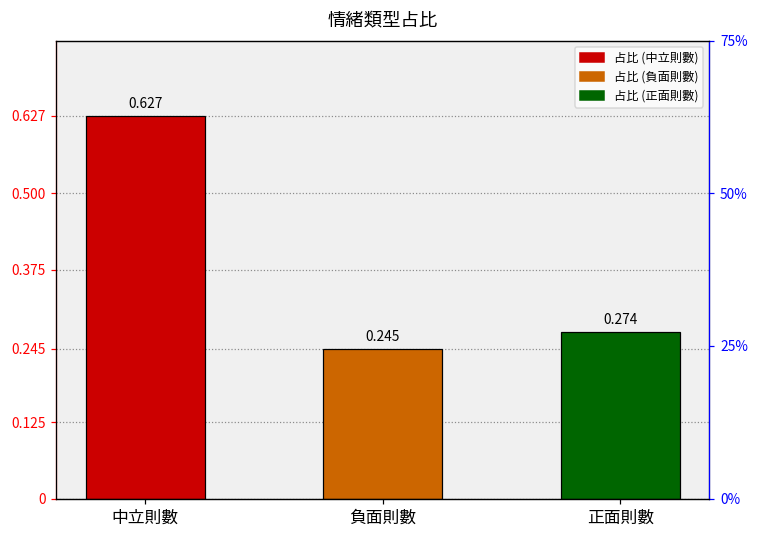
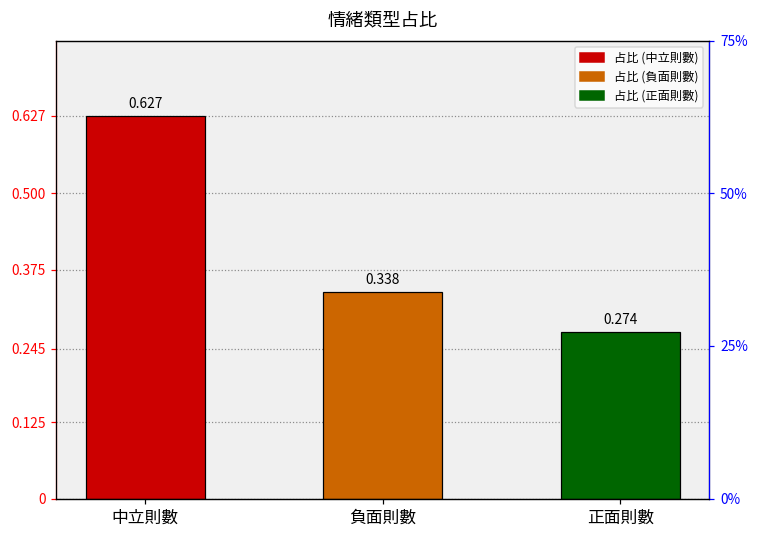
負面則數: 0.245 -> 0.338
